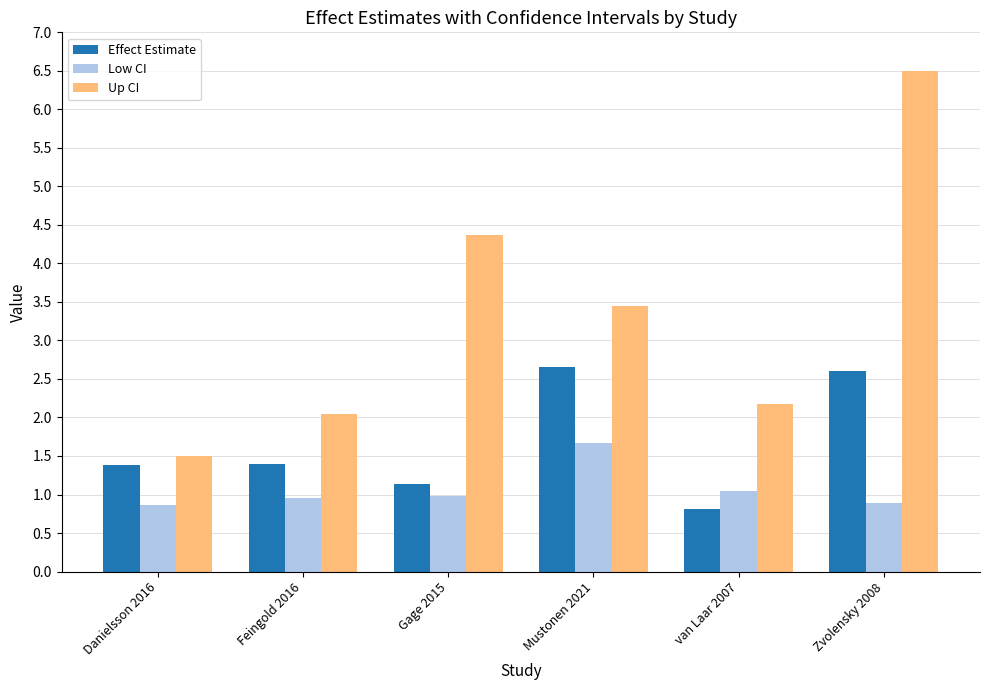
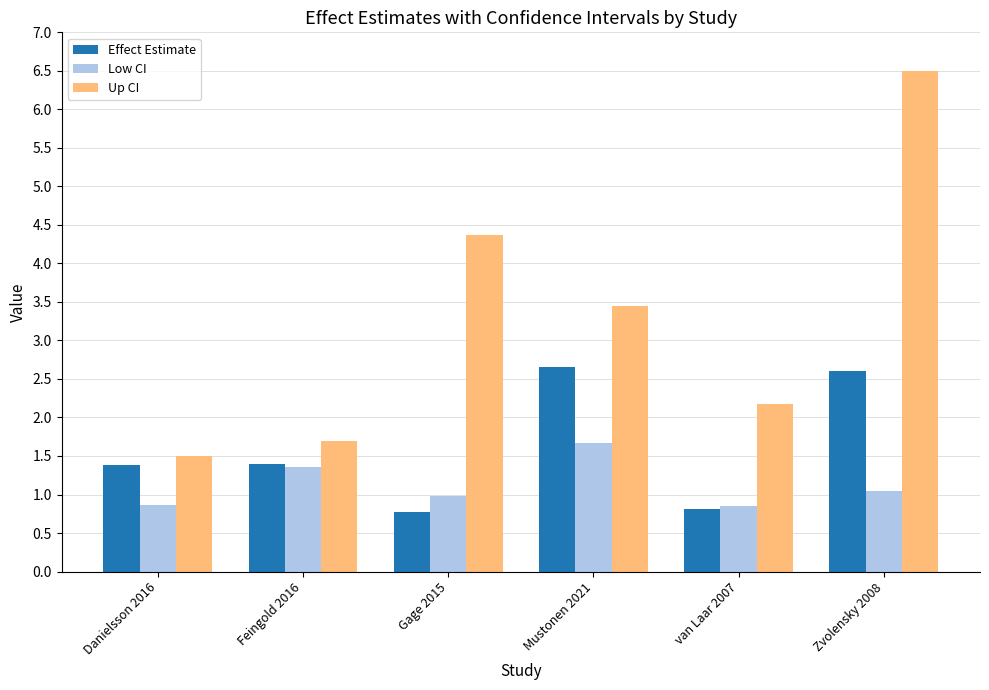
Low CI, Feingold 2016: 1.0 -> 1.4
Up CI, Feingold 2016: 2.1 -> 1.7
Effect Estimate, Gage 2015: 1.1 -> 0.8
Low CI, van Laar 2007: 1.1 -> 0.9
Low CI, Zvolensky 2008: 0.9 -> 1.0
